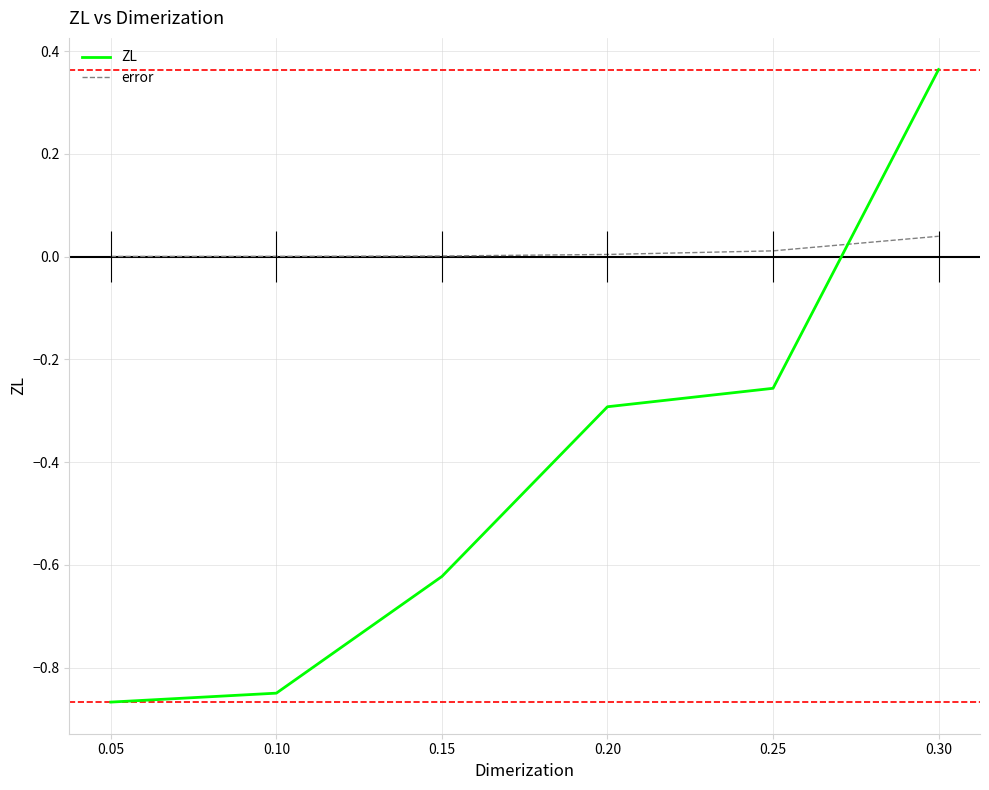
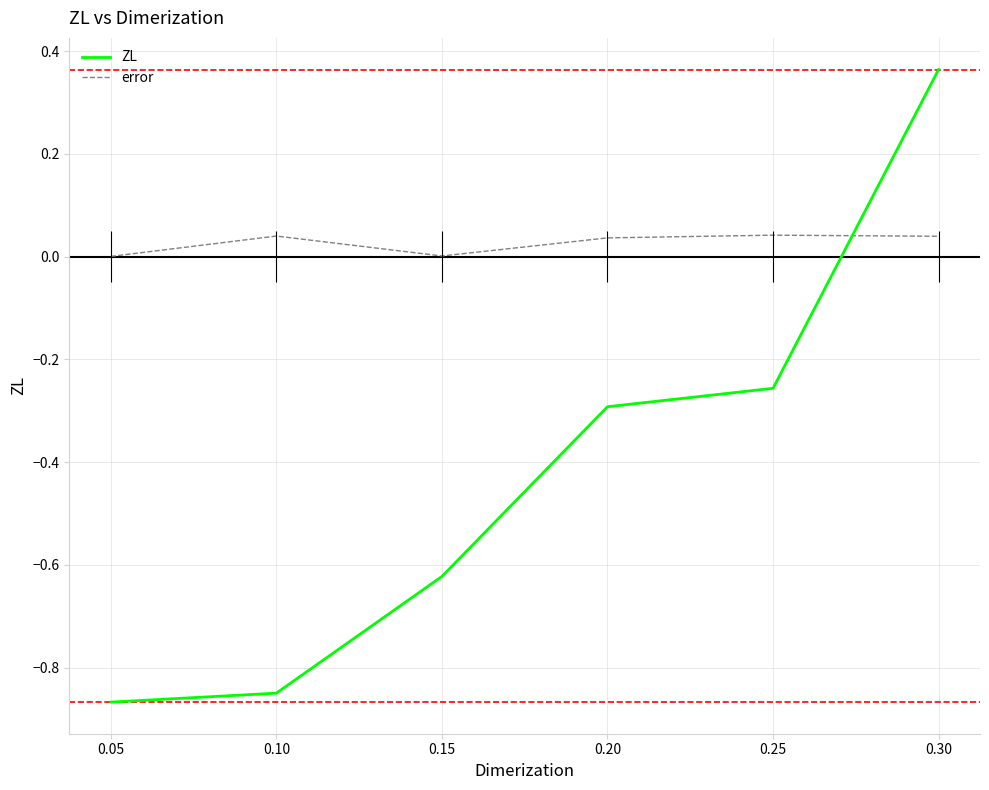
error, 0.10: 0.00 -> 0.04
error, 0.20: 0.00 -> 0.04
error, 0.25: 0.01 -> 0.04
